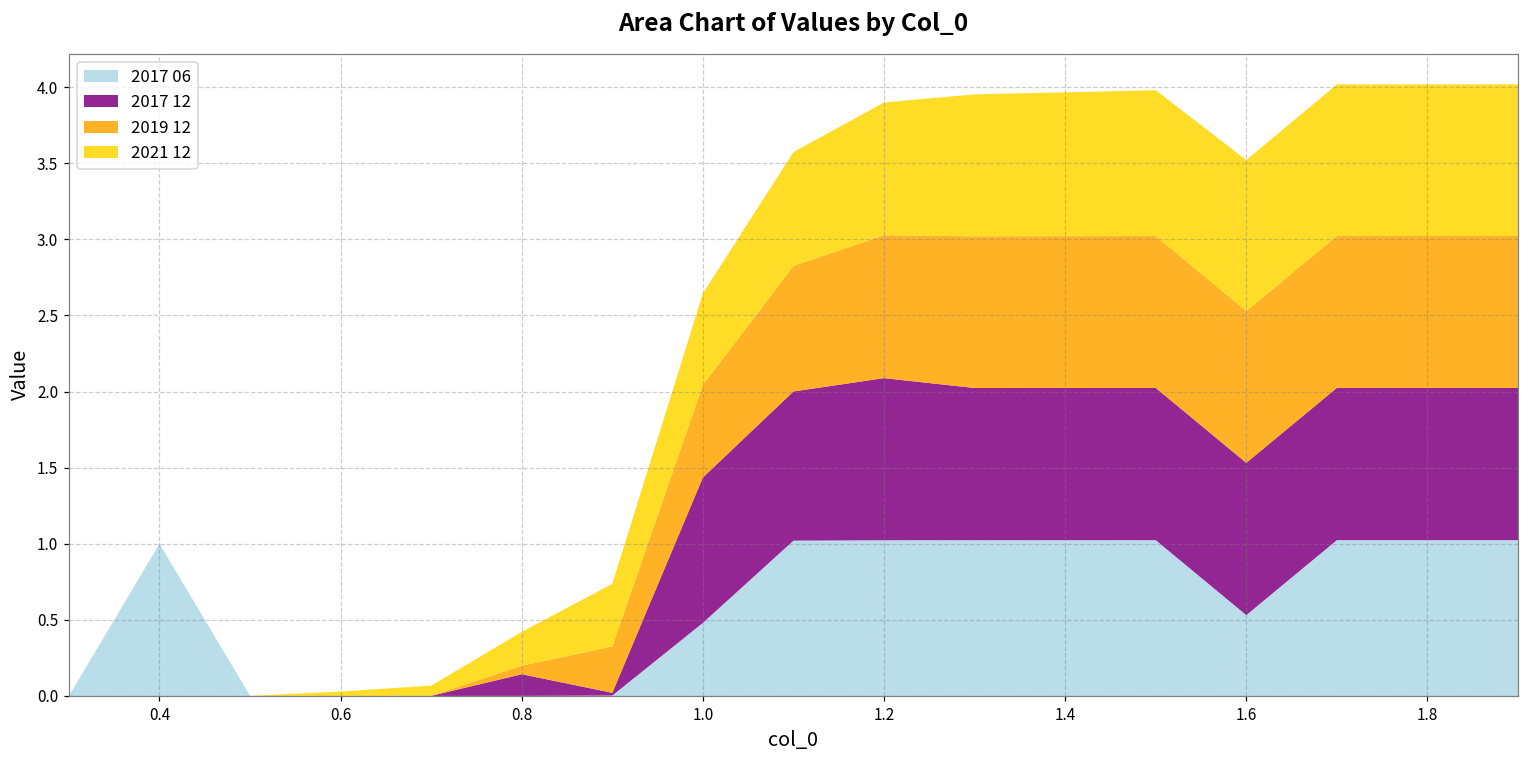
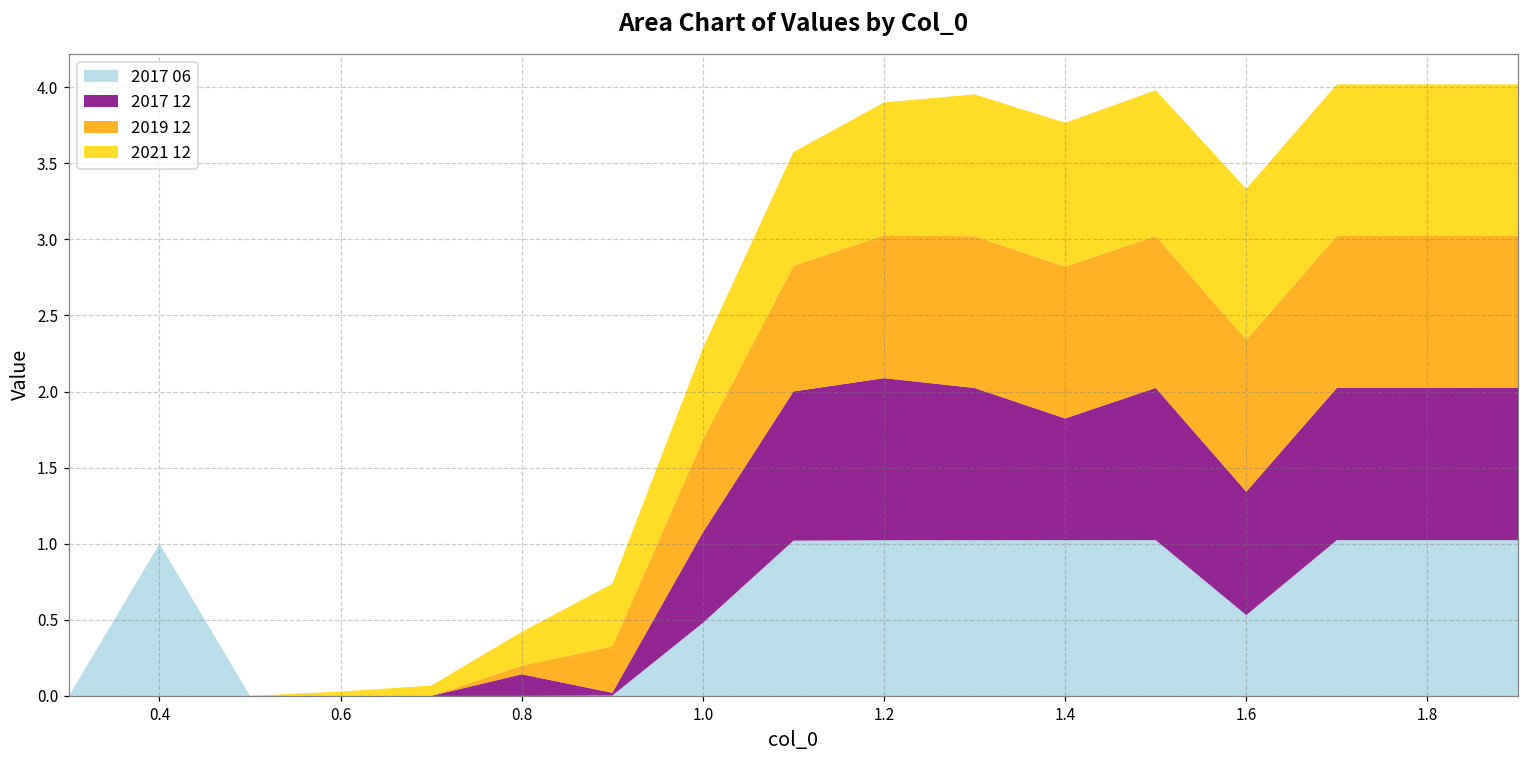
2017 12, 1.0: 0.96 -> 0.59
2017 12, 1.4: 1.00 -> 0.80
2017 12, 1.6: 1.00 -> 0.81
